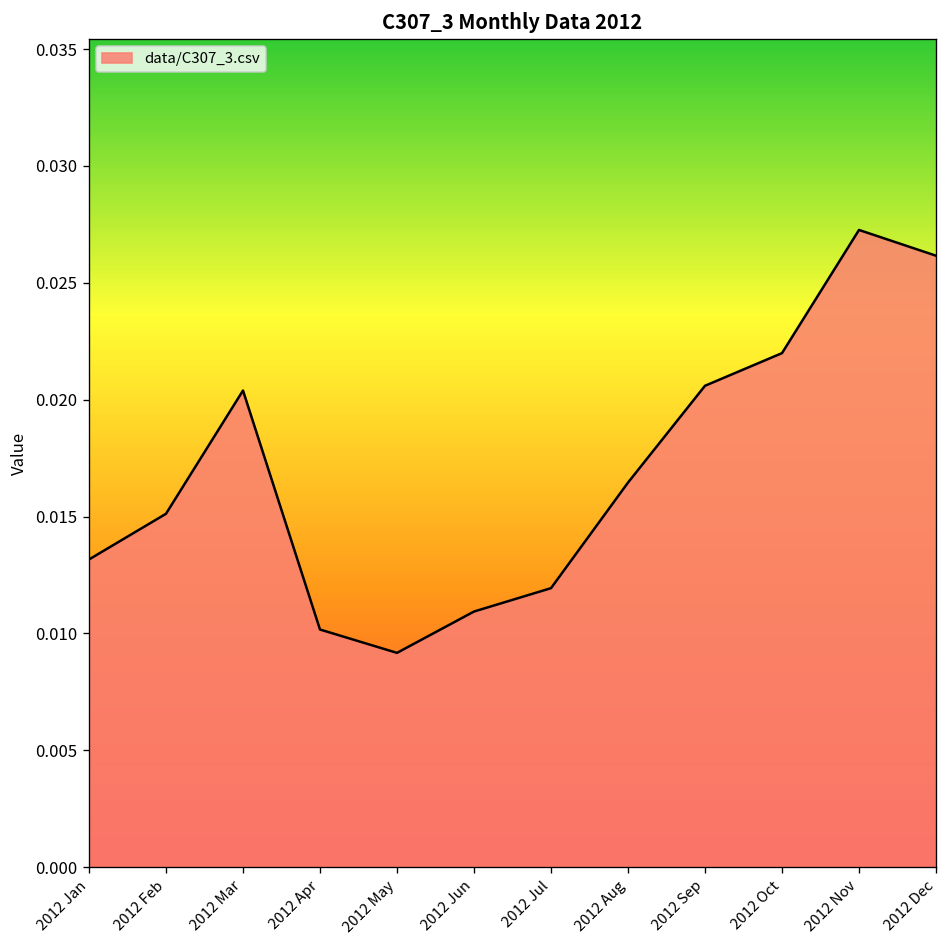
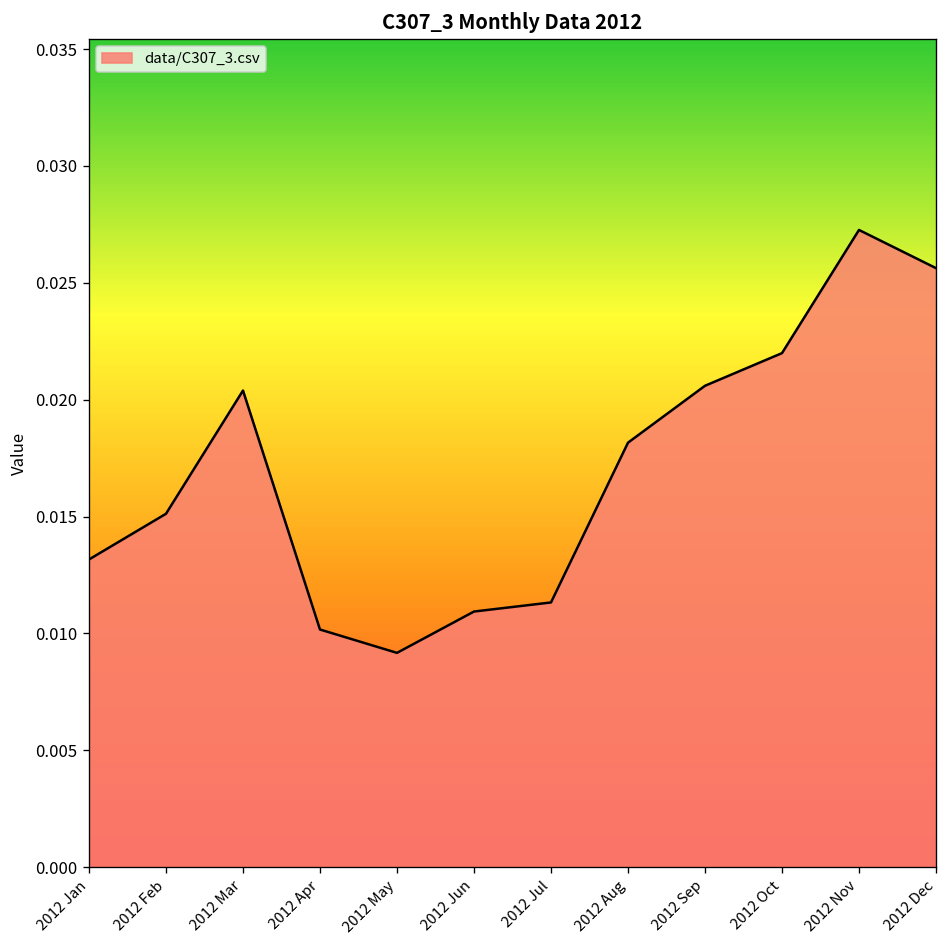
2012 Jul: 0.0119 -> 0.0113
2012 Aug: 0.0165 -> 0.0182
2012 Dec: 0.0262 -> 0.0256
